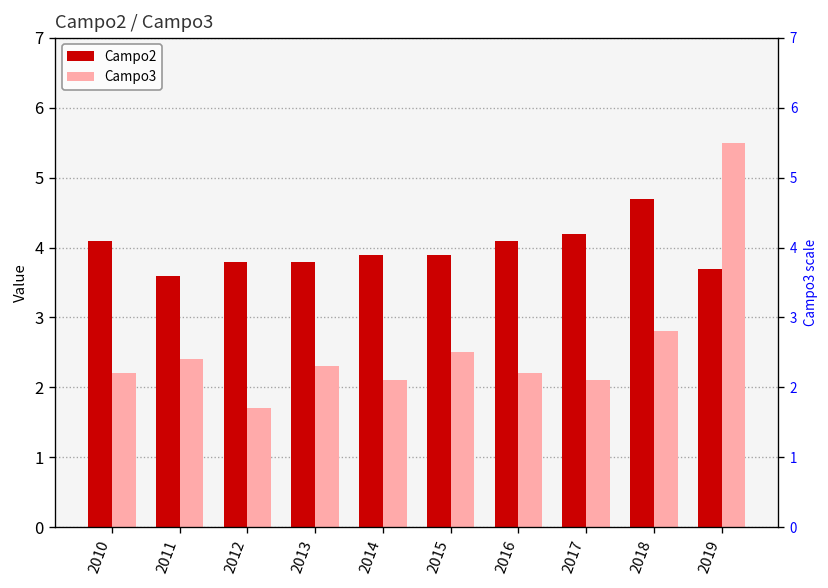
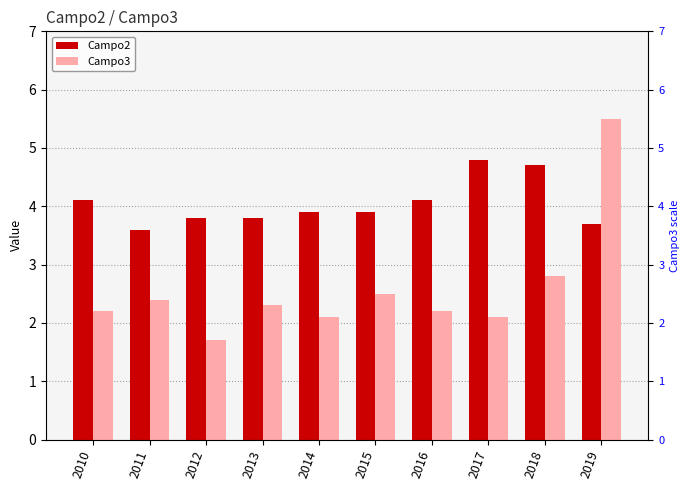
Campo2, 2017: 4.2 -> 4.8
